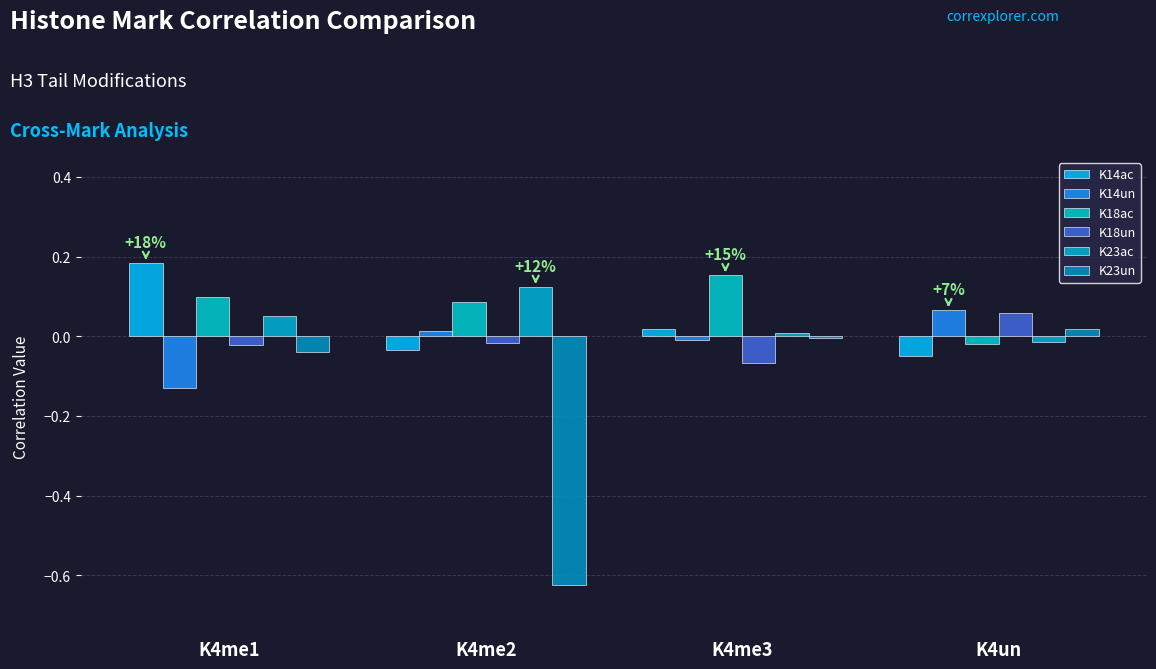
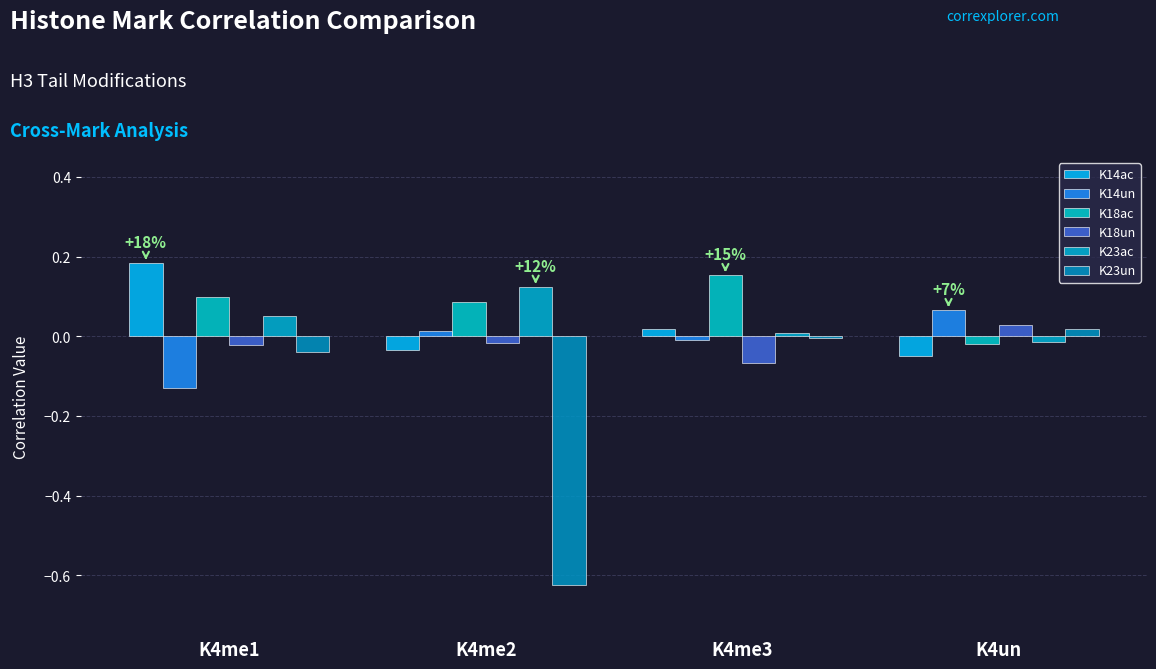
K18un, K4un: 0.06 -> 0.03
